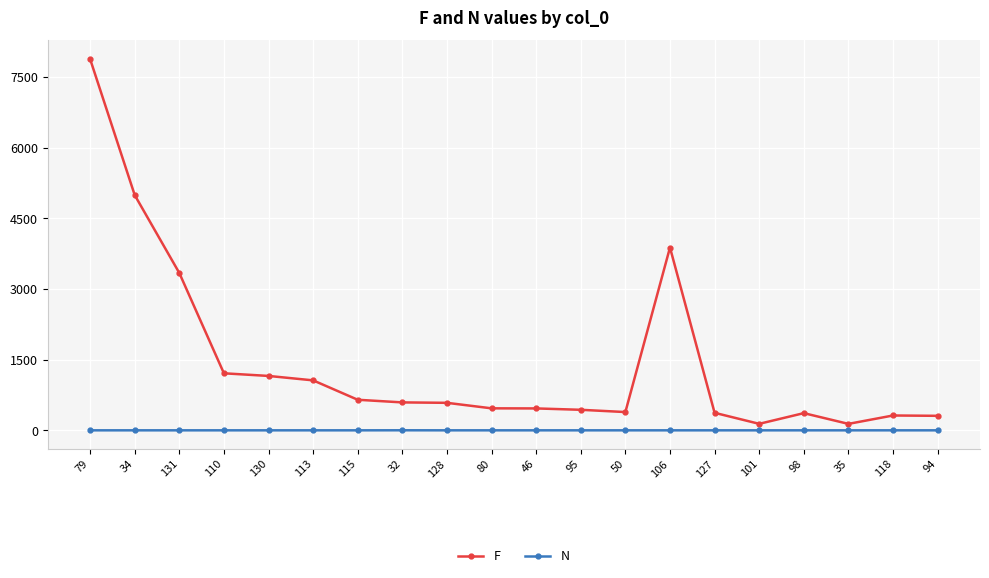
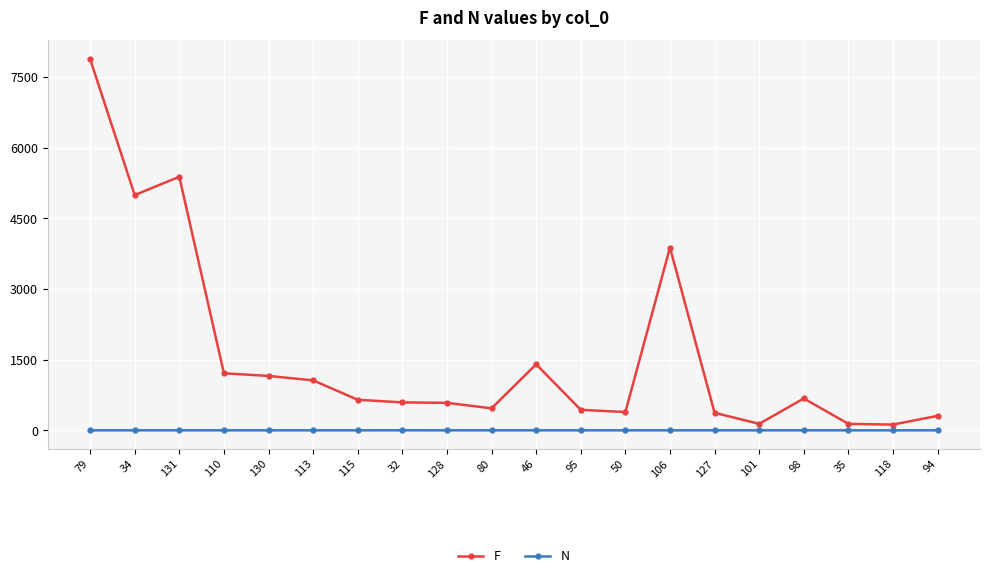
F, 131: 3300 -> 5400
F, 46: 500 -> 1400
F, 98: 400 -> 700
F, 118: 300 -> 100
